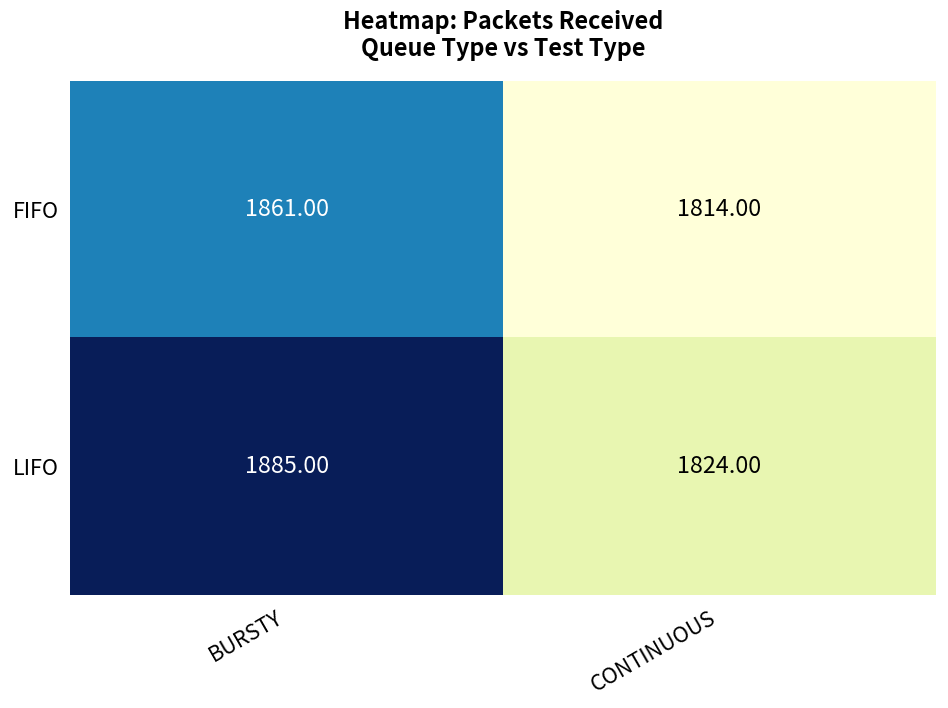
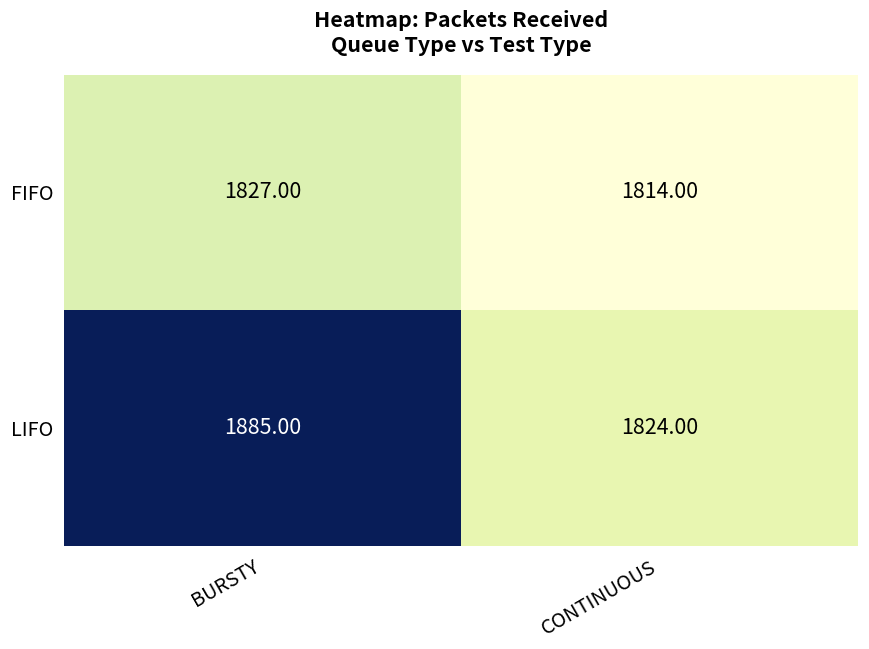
FIFO, BURSTY: 1861.00 -> 1827.00
